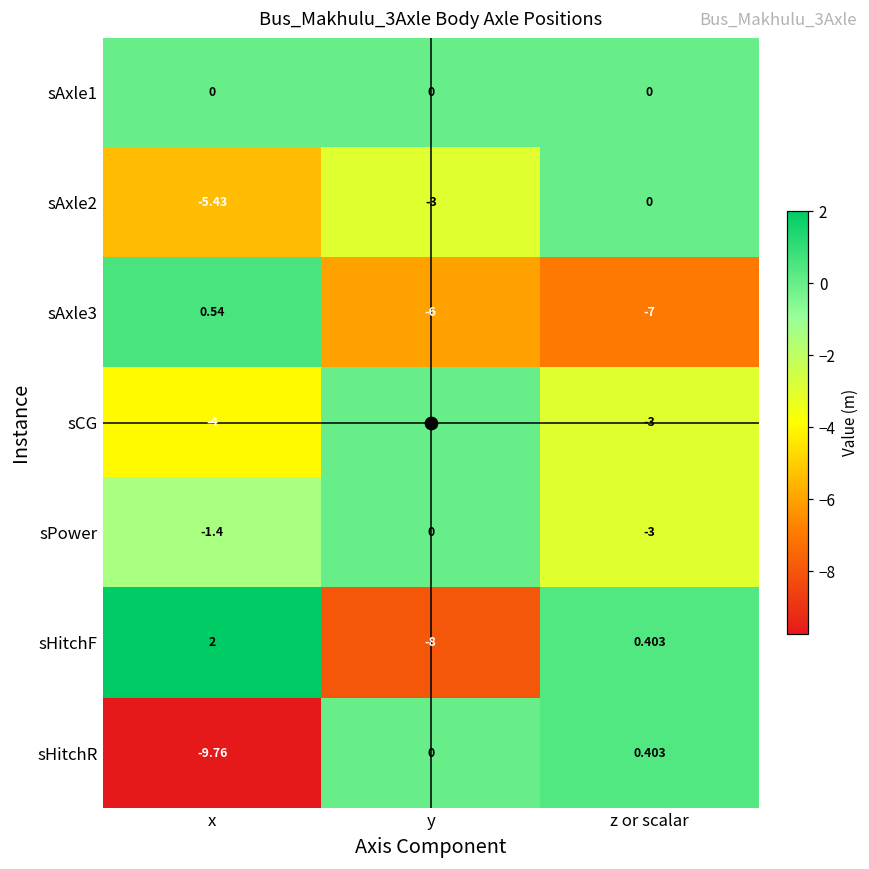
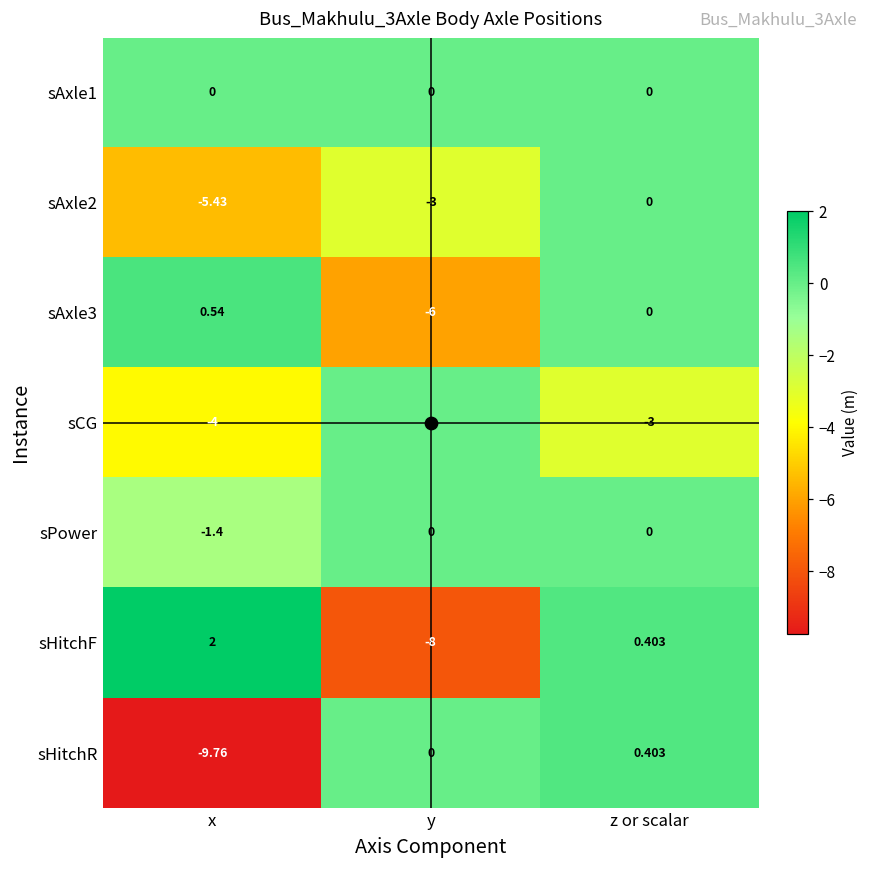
sAxle3, z or scalar: -7 -> 0
sPower, z or scalar: -3 -> 0
